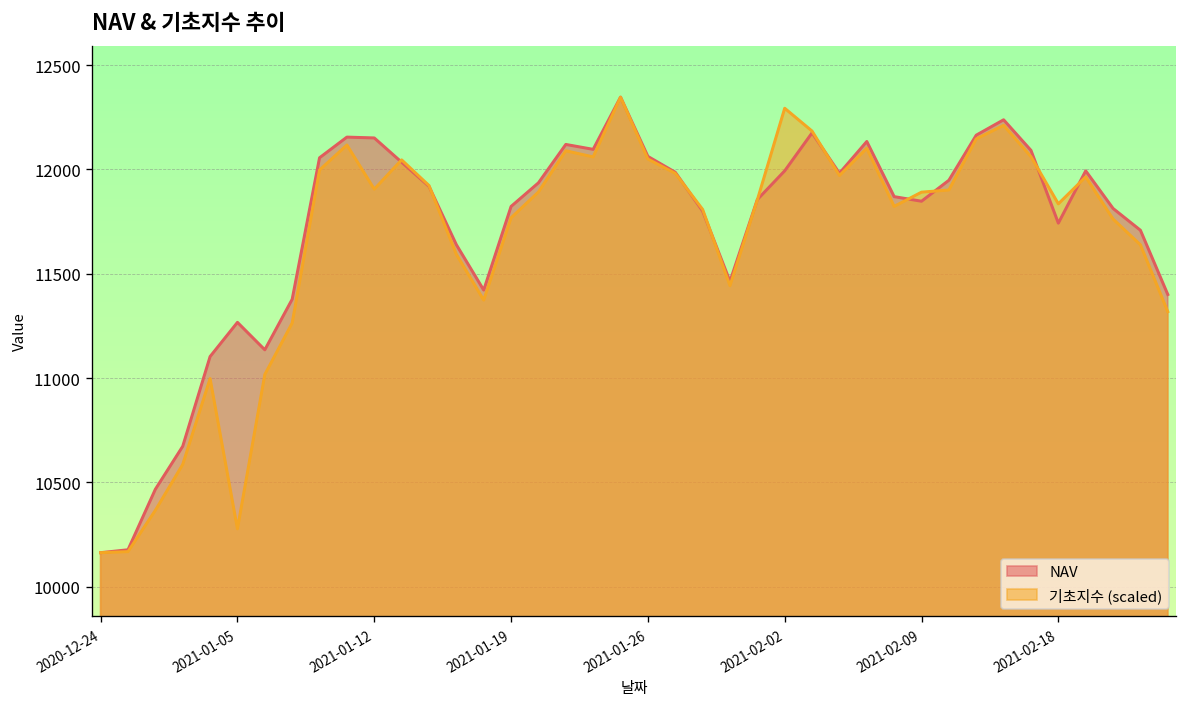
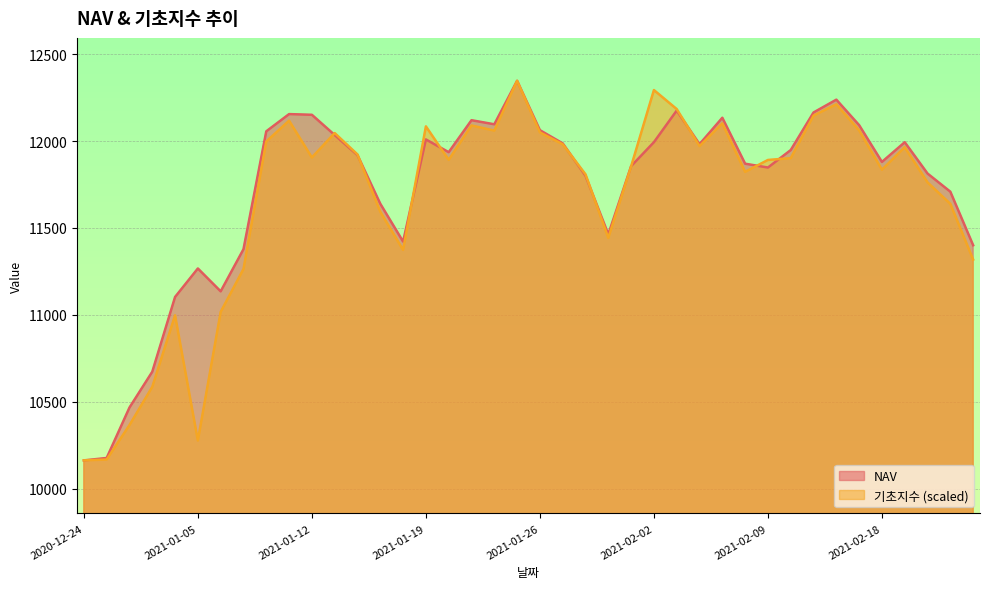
NAV, 2021-01-19: 11820 -> 12010
기초지수 (scaled), 2021-01-19: 11770 -> 12080
NAV, 2021-02-18: 11740 -> 11880
